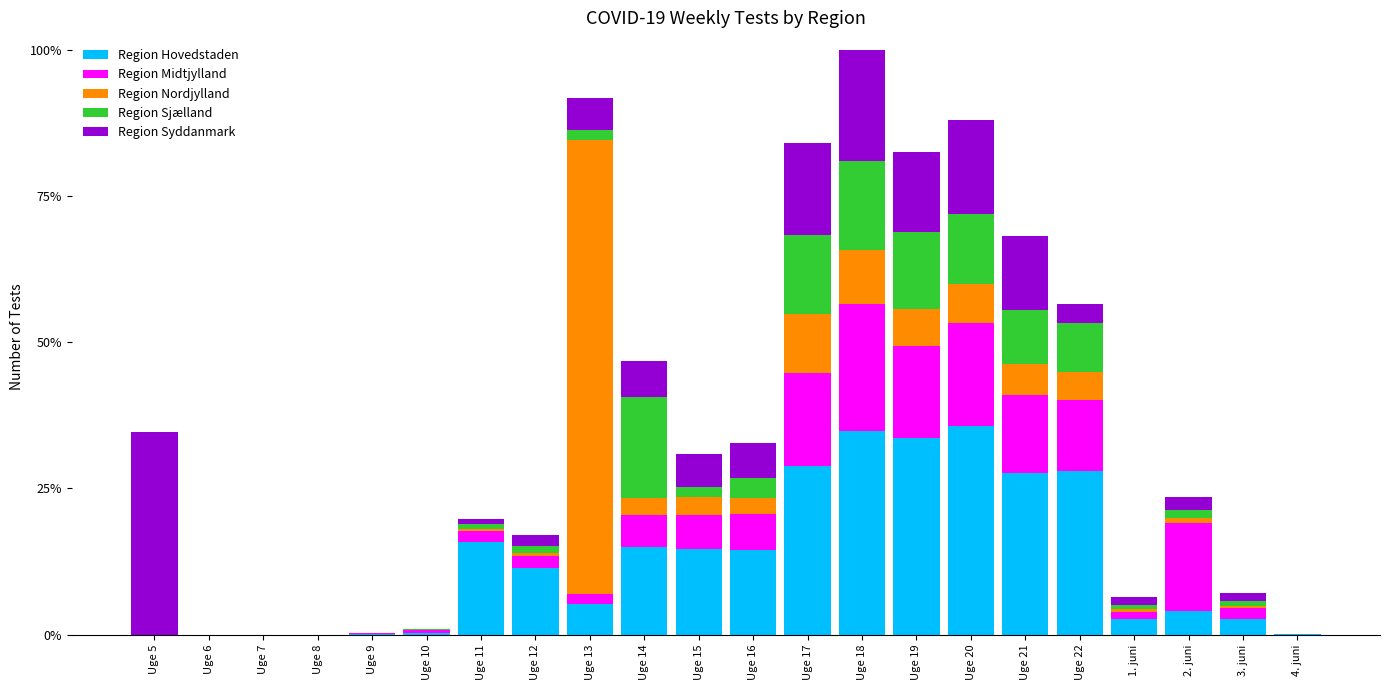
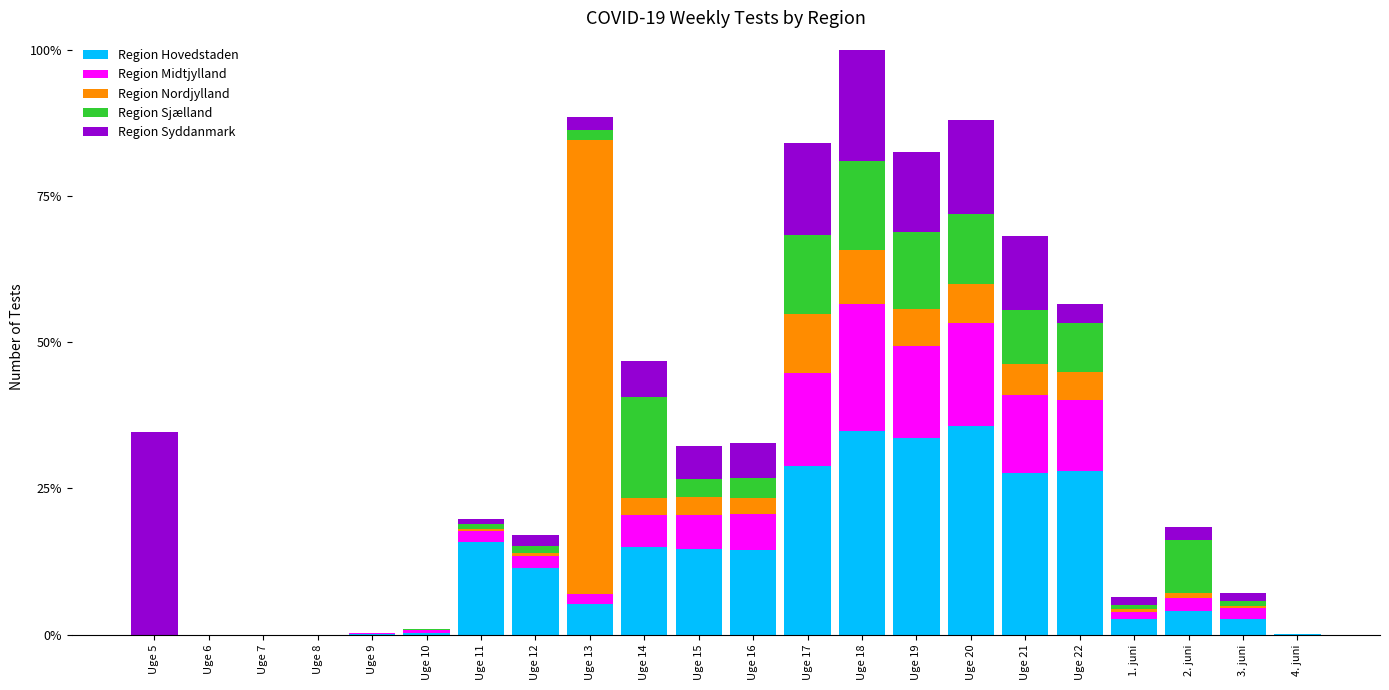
Region Syddanmark, Uge 13: 5% -> 2%
Region Sjælland, Uge 15: 2% -> 3%
Region Midtjylland, 2. juni: 15% -> 2%
Region Sjælland, 2. juni: 1% -> 9%
